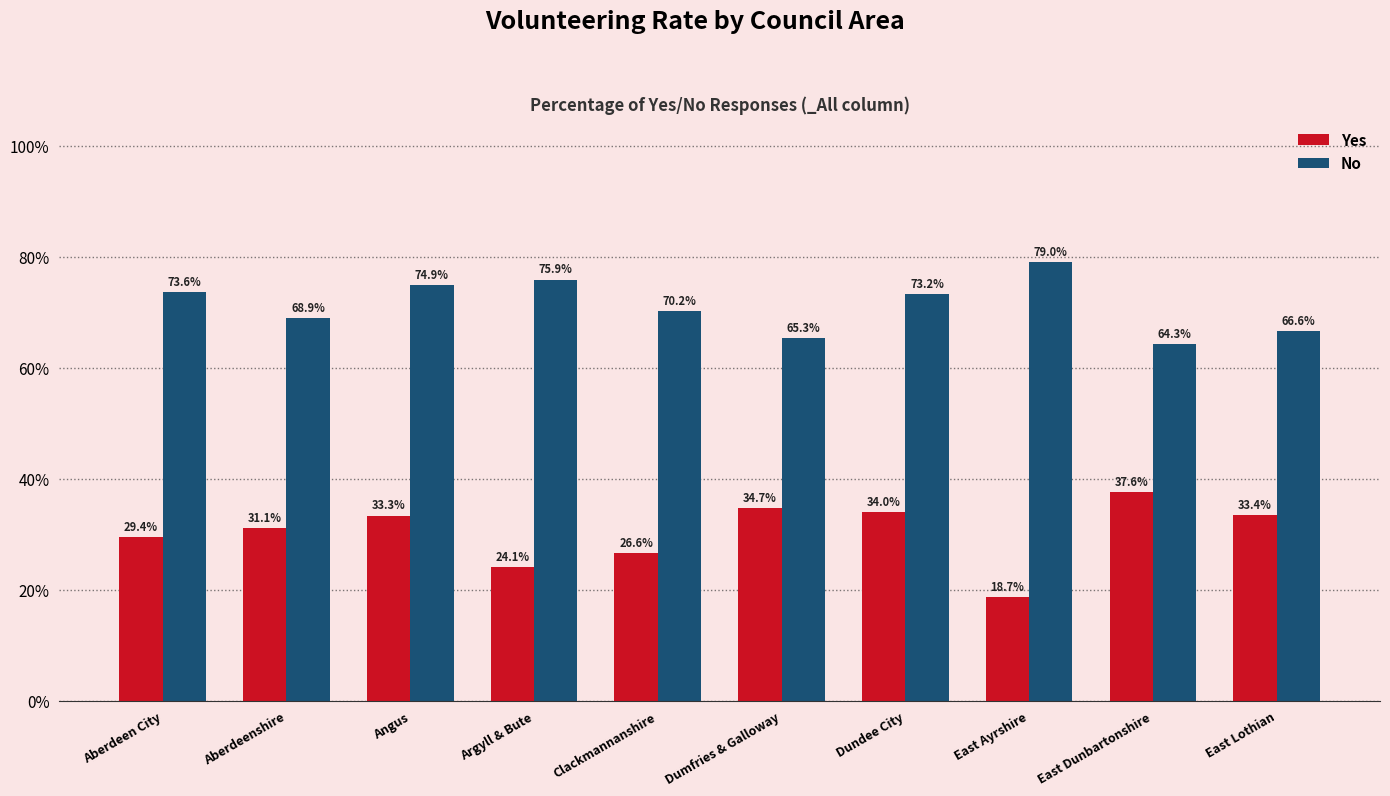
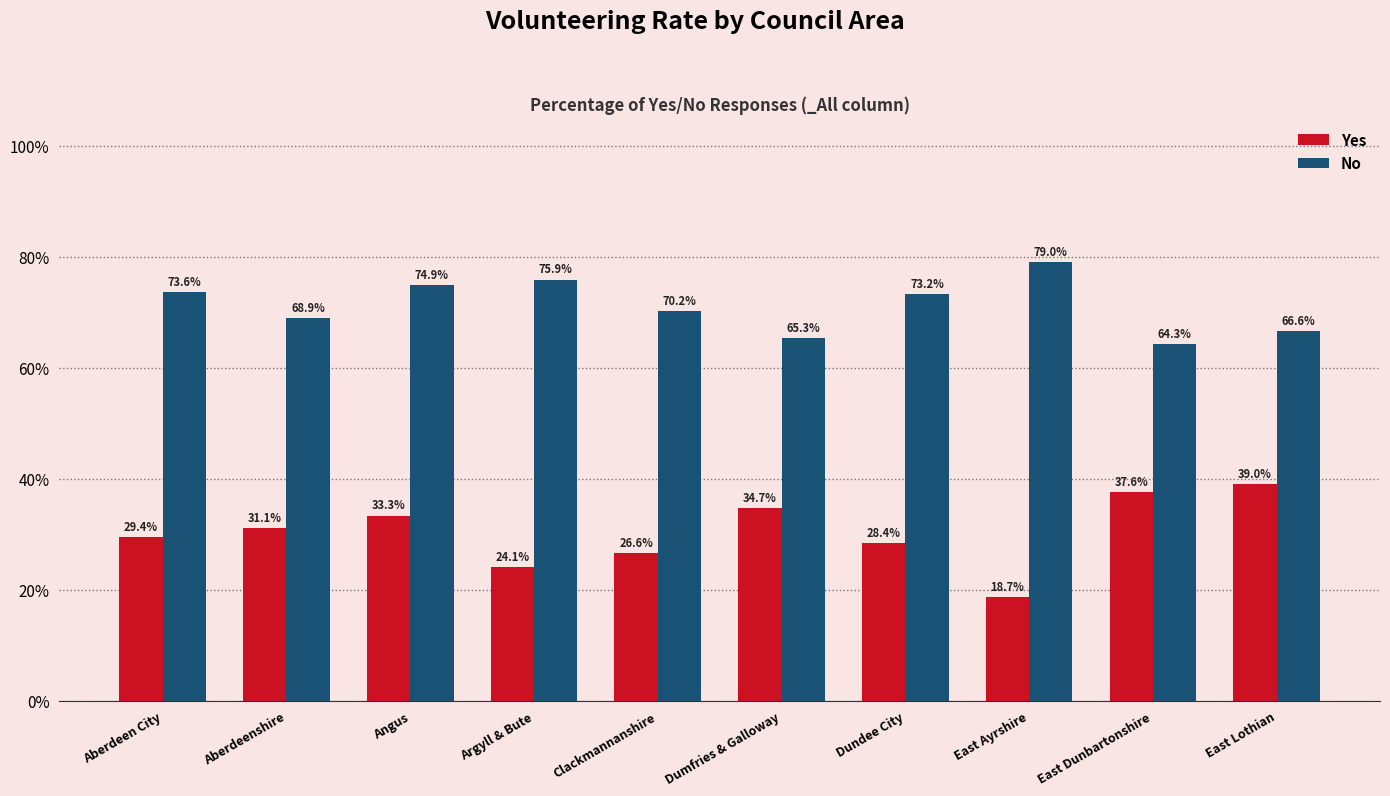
Yes, Dundee City: 34.0% -> 28.4%
Yes, East Lothian: 33.4% -> 39.0%
